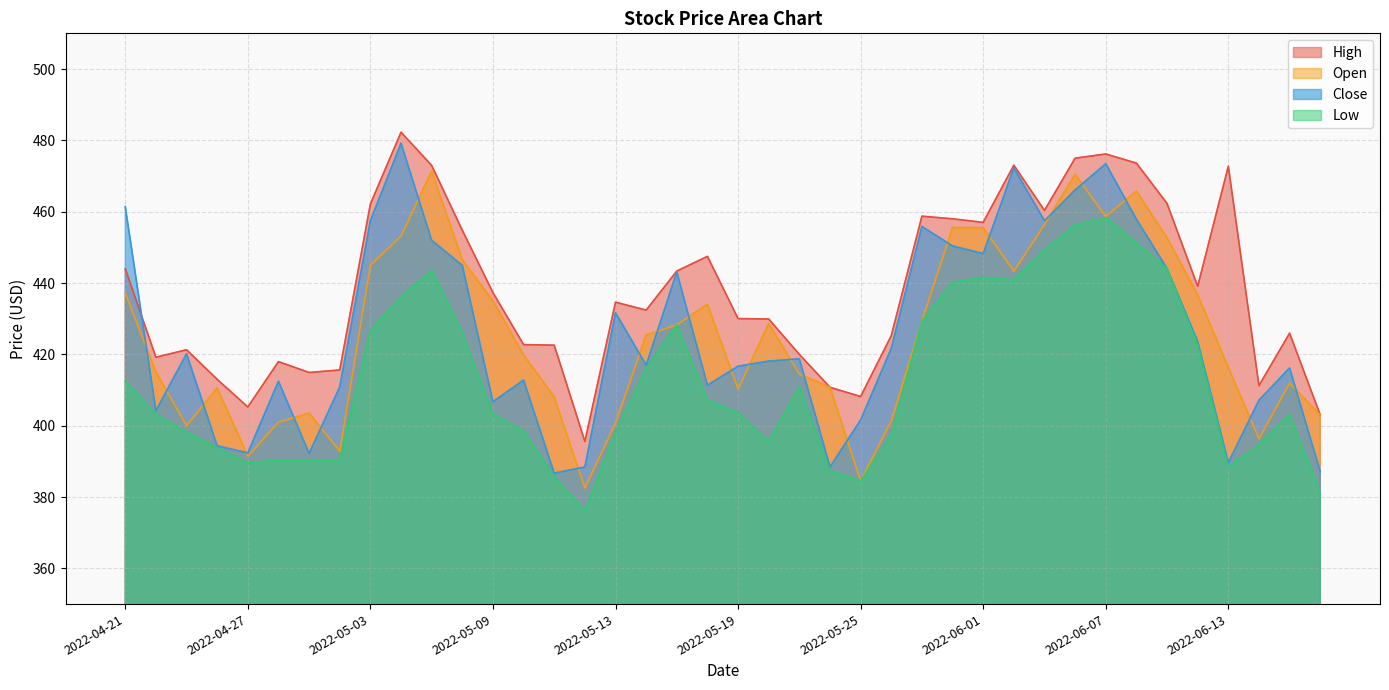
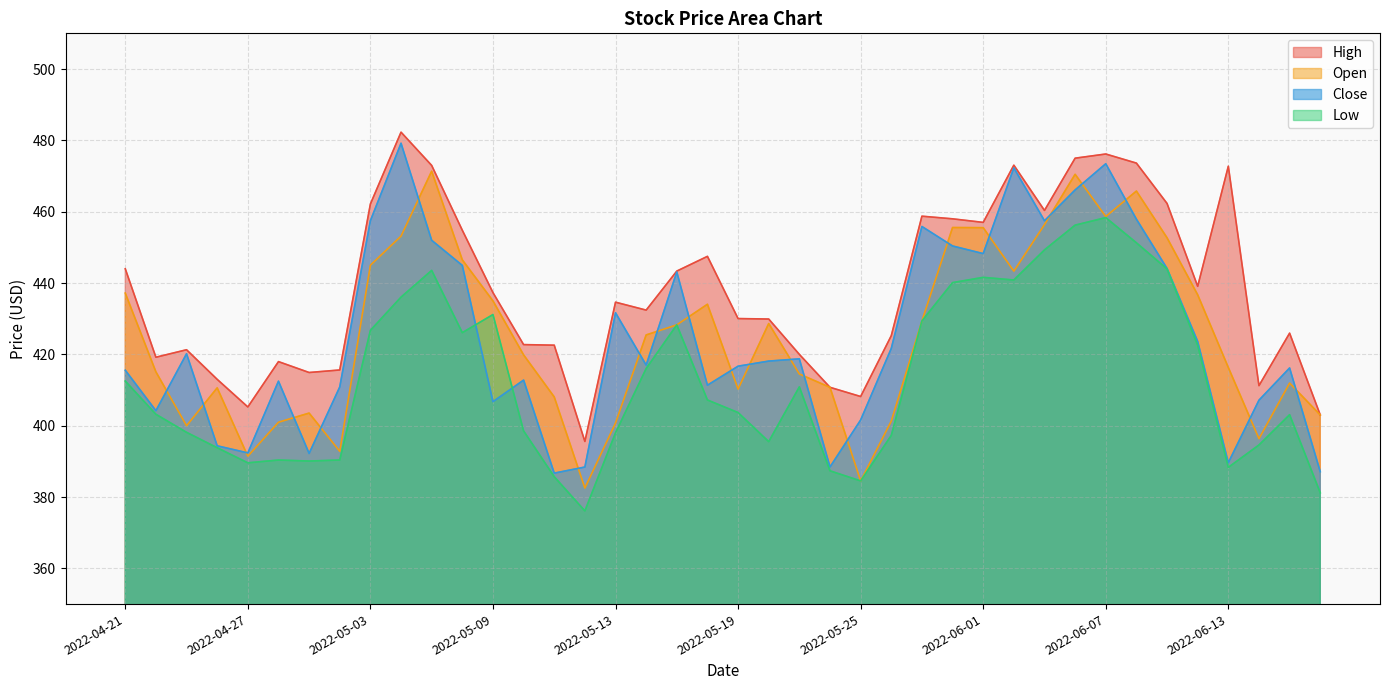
Close, 2022-04-21: 461 -> 416
Low, 2022-05-09: 403 -> 431
